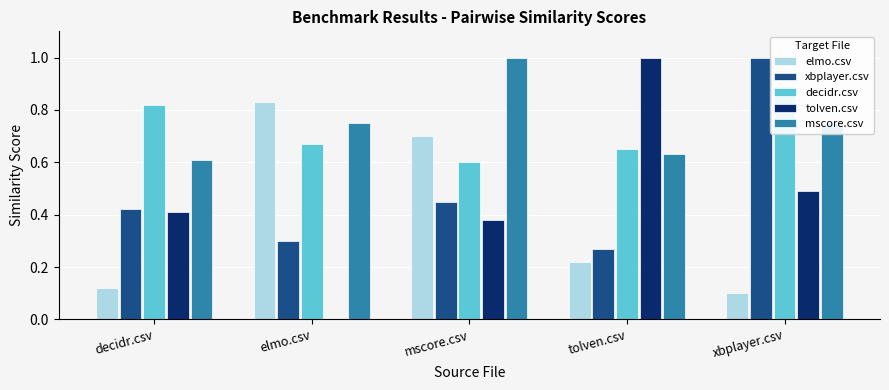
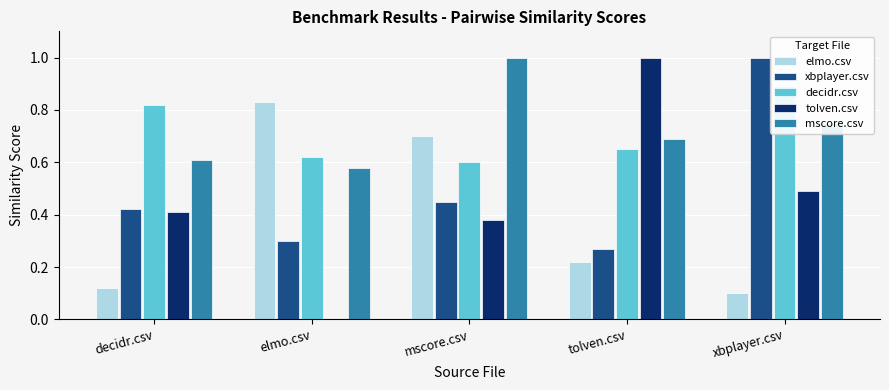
decidr.csv, elmo.csv: 0.67 -> 0.62
mscore.csv, elmo.csv: 0.75 -> 0.58
mscore.csv, tolven.csv: 0.63 -> 0.69
